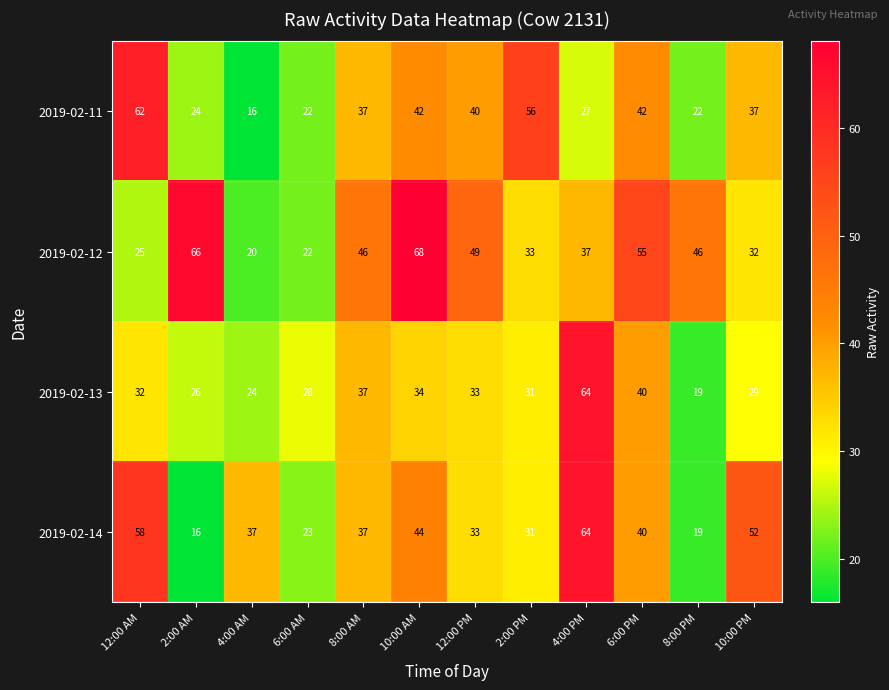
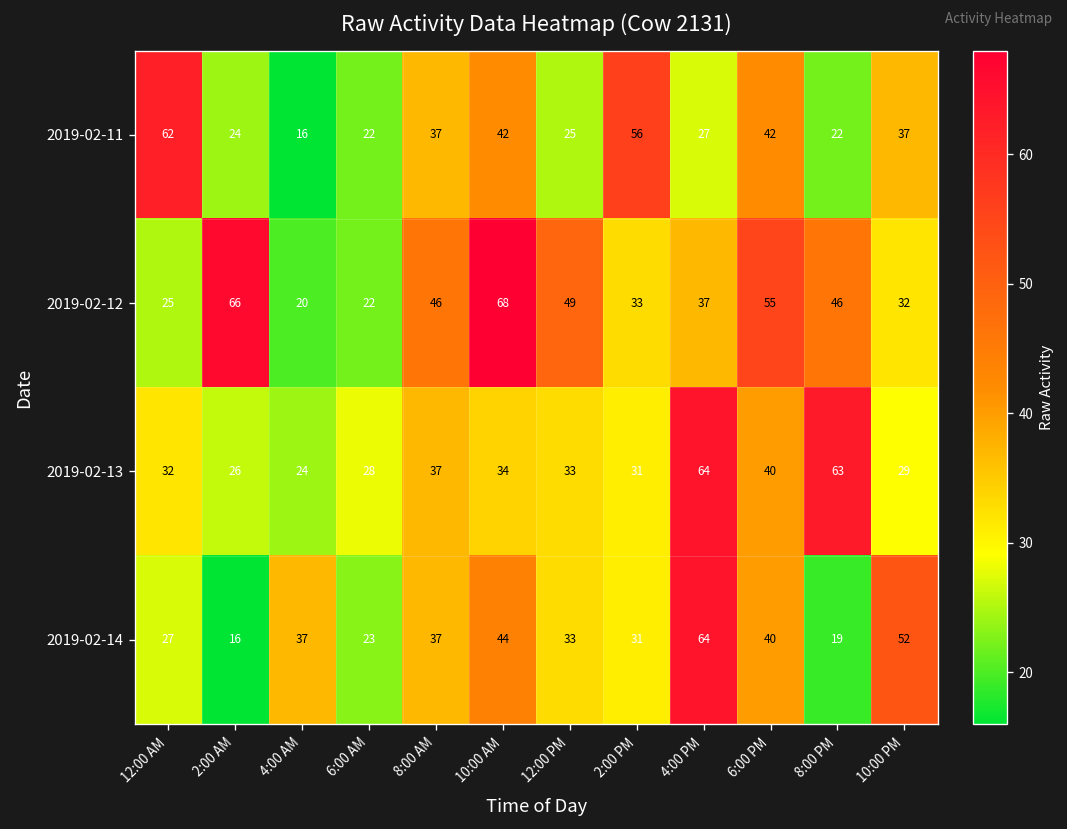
2019-02-11, 12:00 PM: 40 -> 25
2019-02-13, 8:00 PM: 19 -> 63
2019-02-14, 12:00 AM: 58 -> 27
